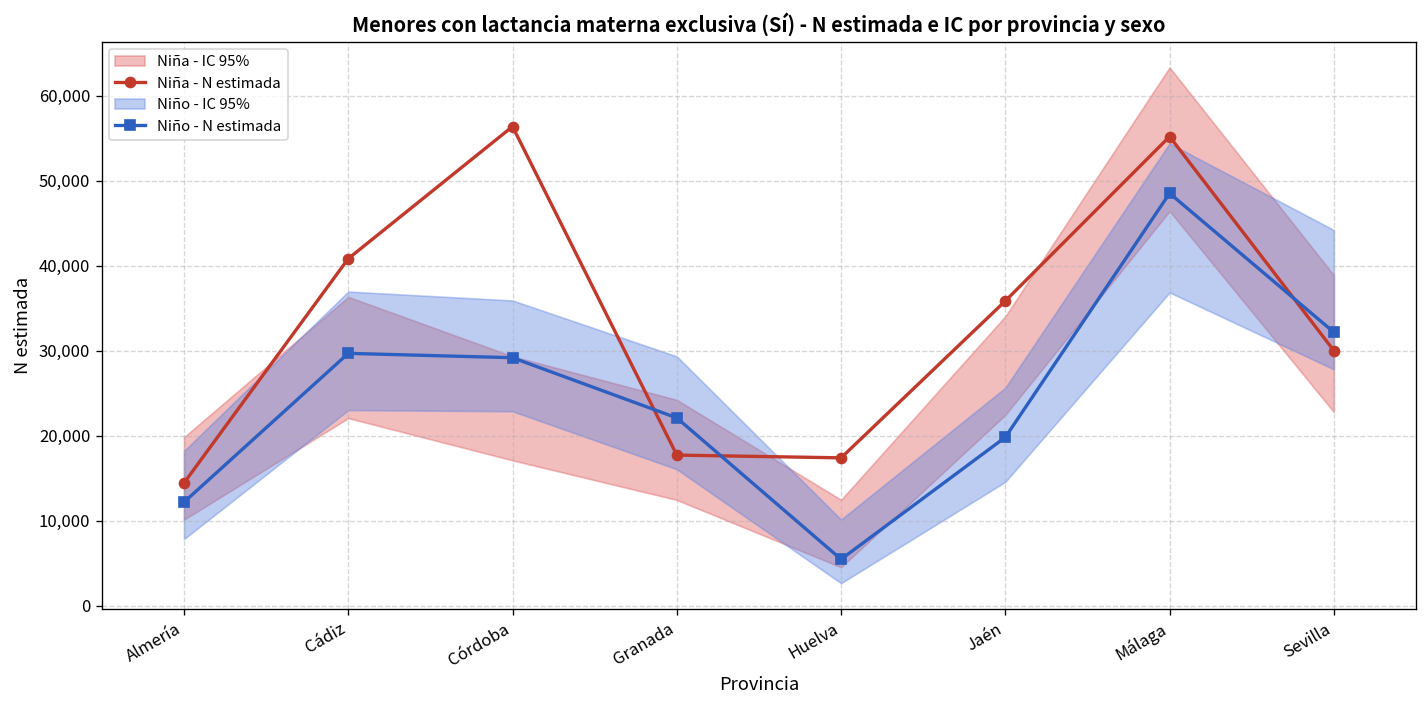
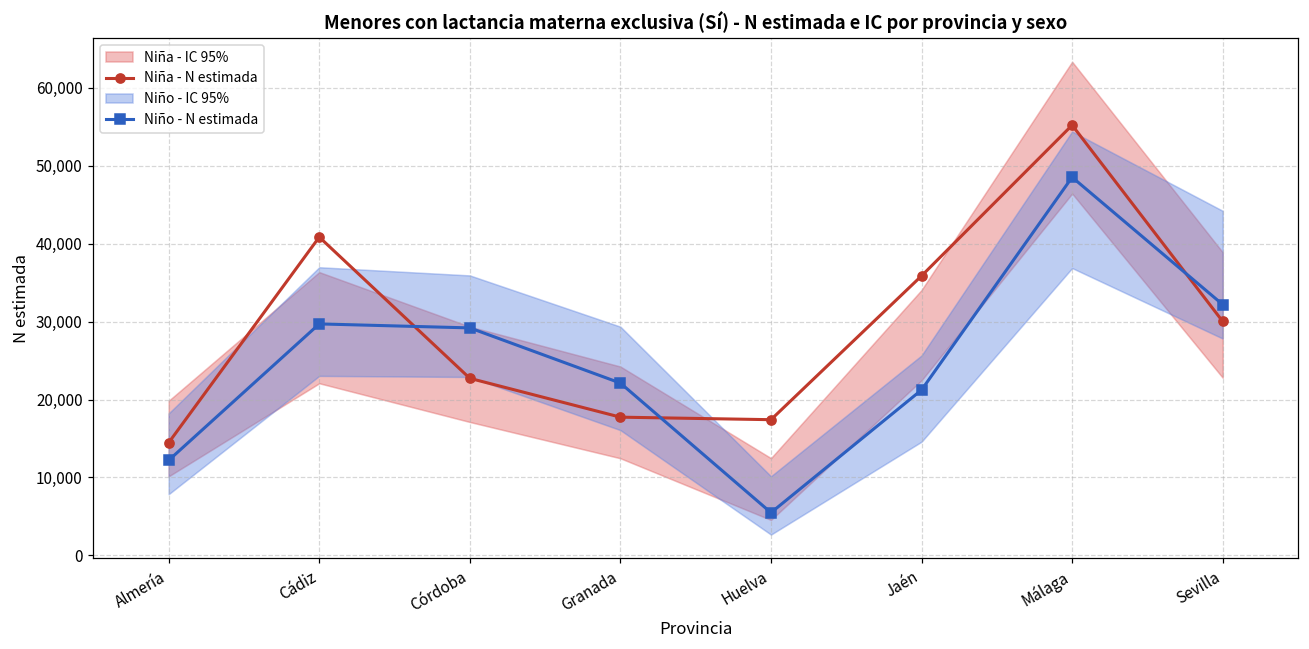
Niña - N estimada, Córdoba: 56,000 -> 23,000
Niño - N estimada, Jaén: 20,000 -> 21,000
